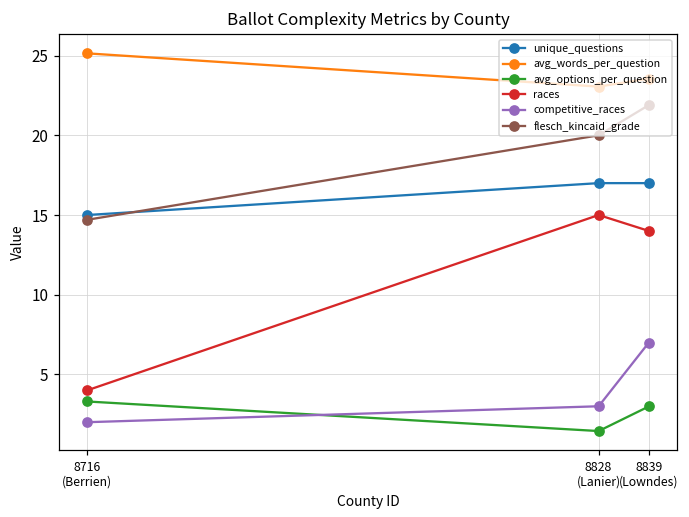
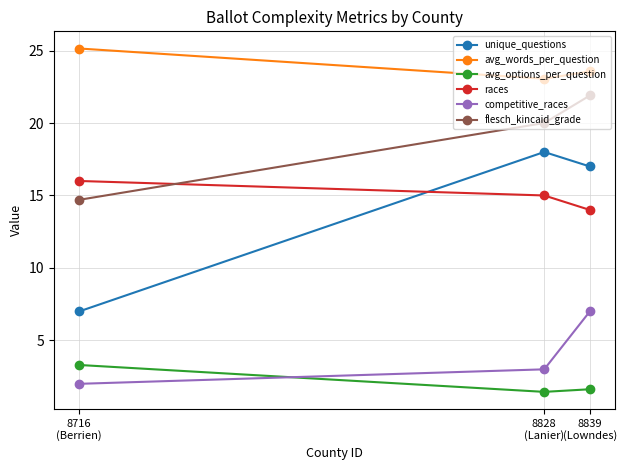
unique_questions, 8716 (Berrien): 15 -> 7
races, 8716 (Berrien): 4 -> 16
unique_questions, 8828 (Lanier): 17 -> 18
avg_options_per_question, 8839 (Lowndes): 3.0 -> 1.6
